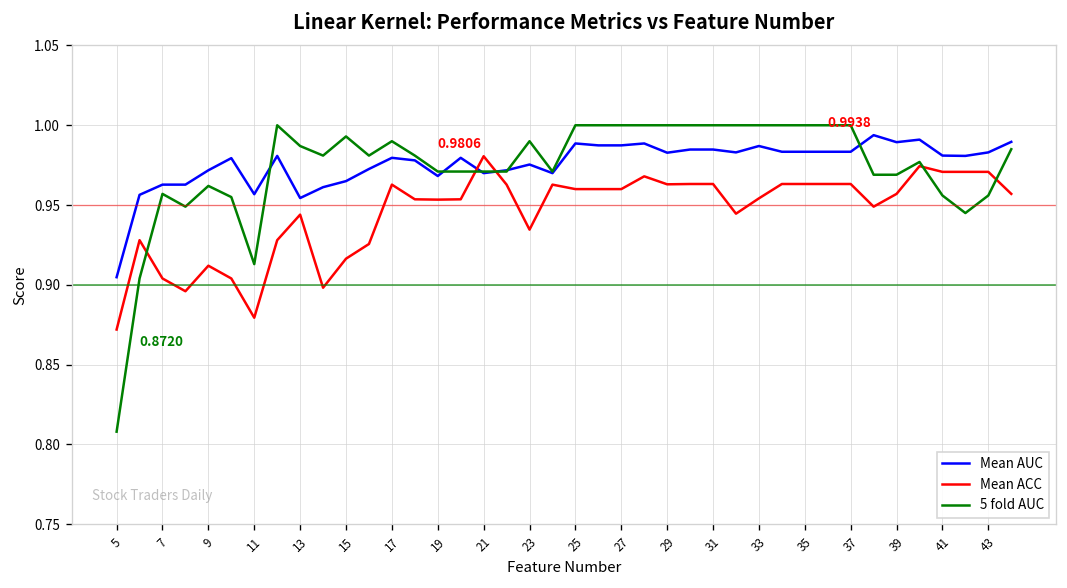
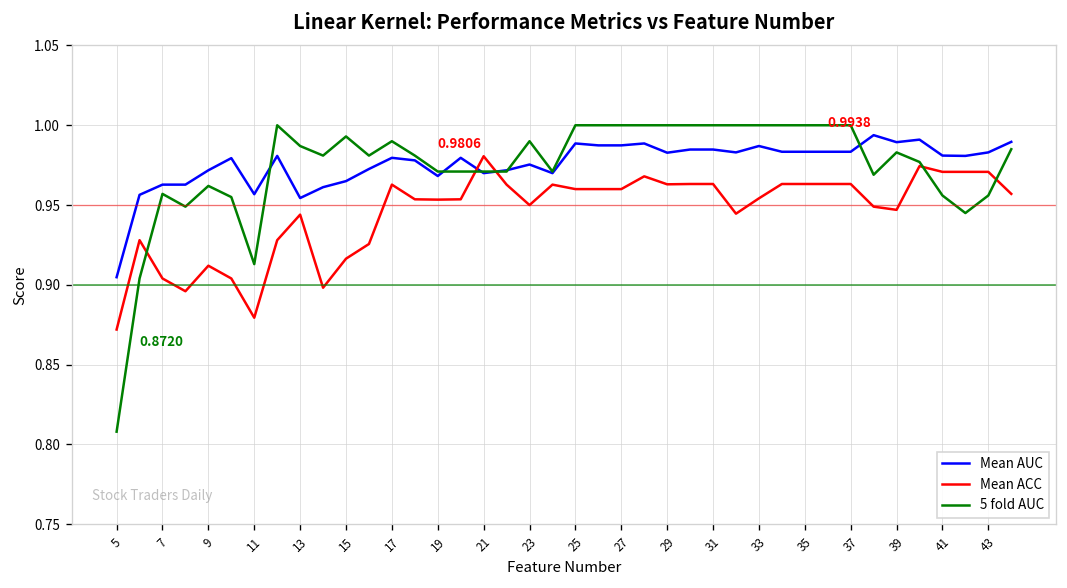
Mean ACC, 23: 0.935 -> 0.950
Mean ACC, 39: 0.957 -> 0.947
5 fold AUC, 39: 0.969 -> 0.983
